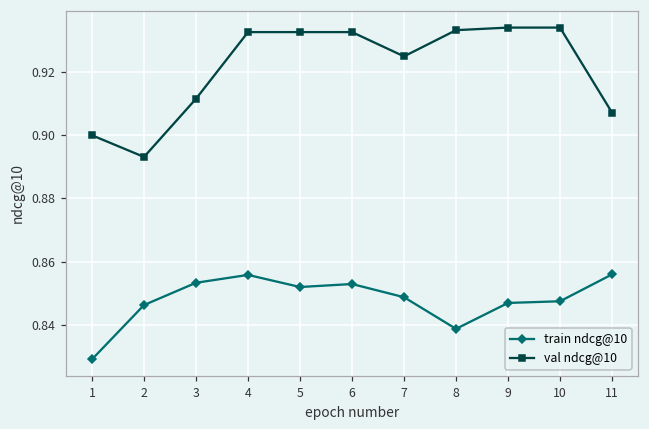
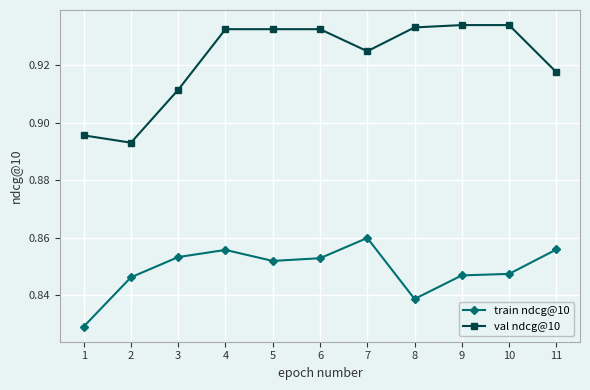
val ndcg@10, 1: 0.900 -> 0.896
train ndcg@10, 7: 0.849 -> 0.860
val ndcg@10, 11: 0.907 -> 0.918
